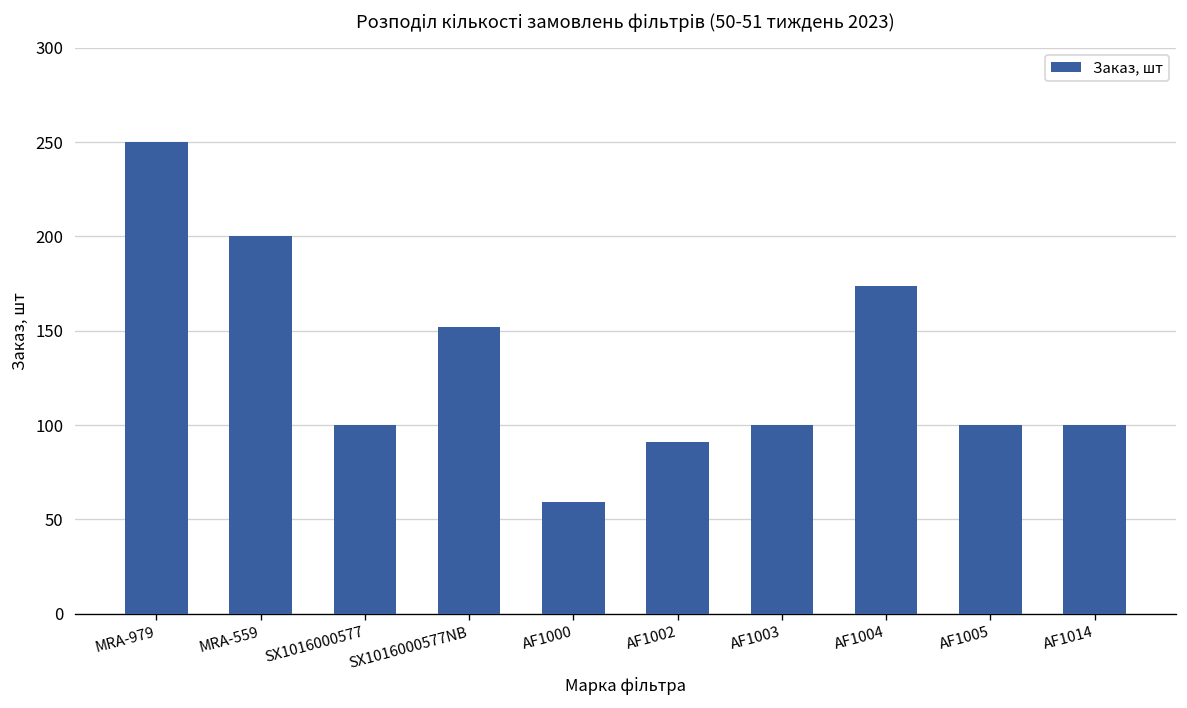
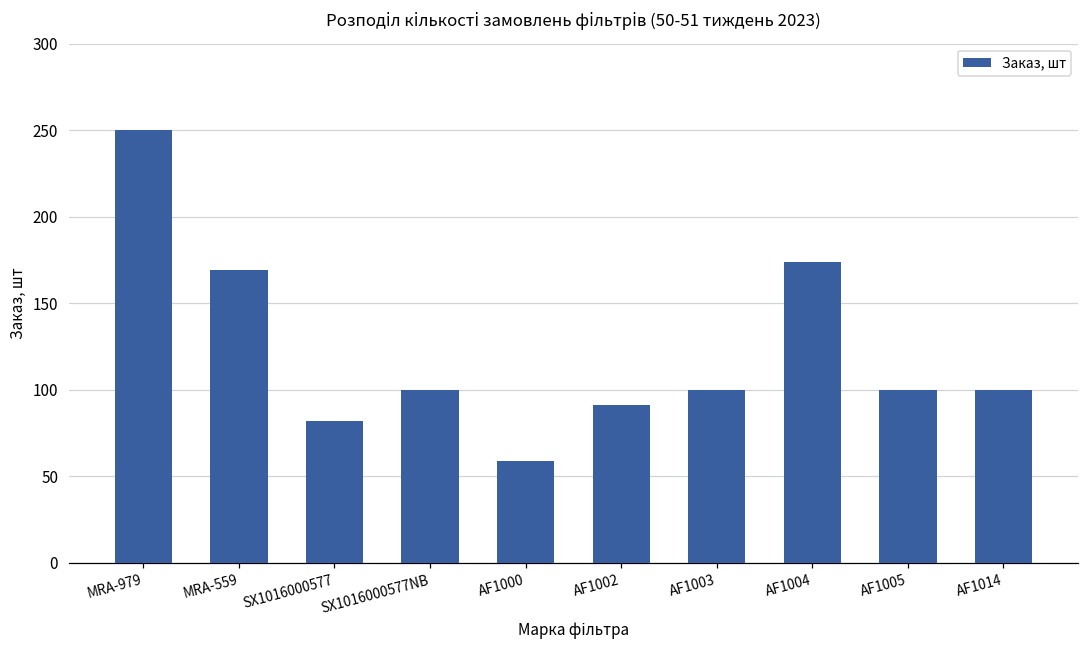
MRA-559: 200 -> 169
SX1016000577: 100 -> 82
SX1016000577NB: 152 -> 100
